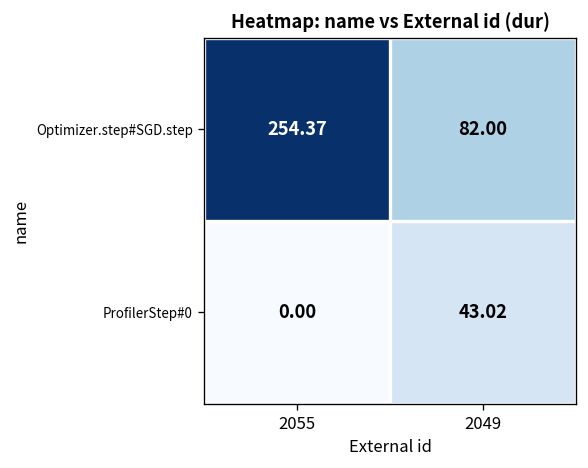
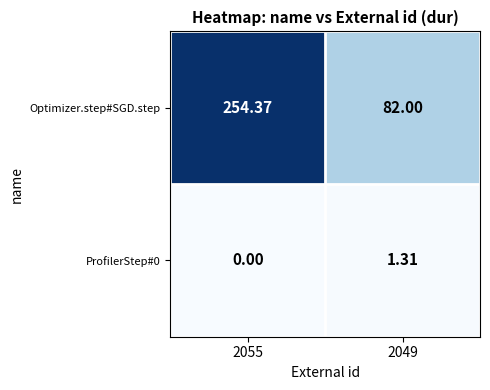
ProfilerStep#0, 2049: 43.02 -> 1.31
